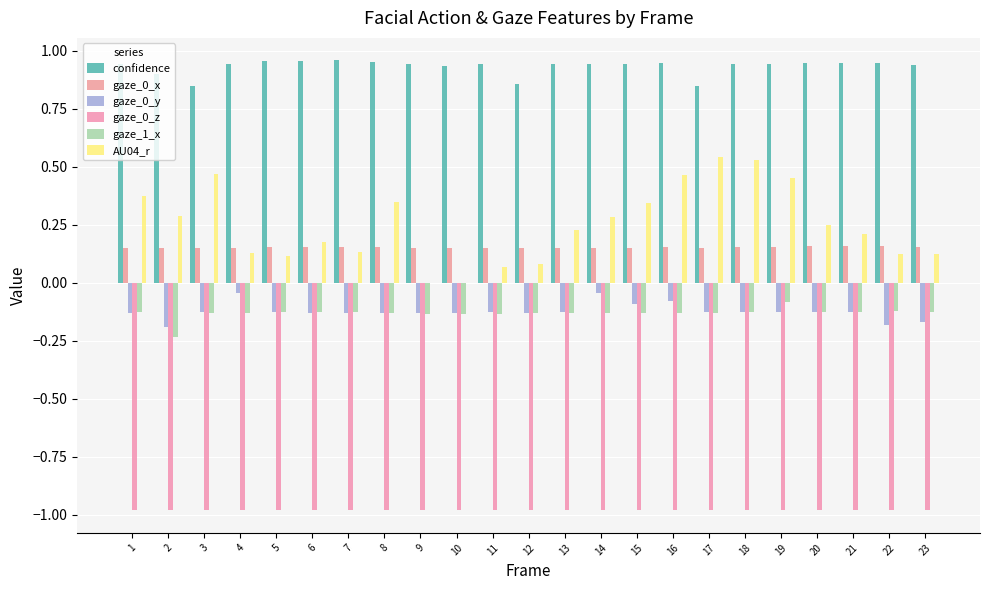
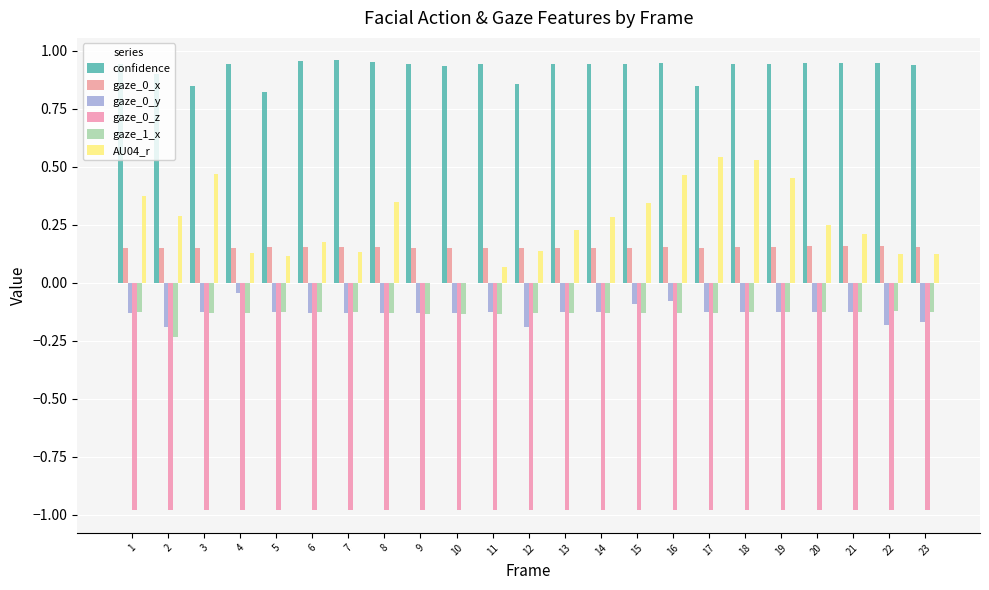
confidence, 5: 0.95 -> 0.82
gaze_0_y, 12: -0.13 -> -0.19
AU04_r, 12: 0.08 -> 0.14
gaze_0_y, 14: -0.04 -> -0.13
gaze_1_x, 19: -0.08 -> -0.13
